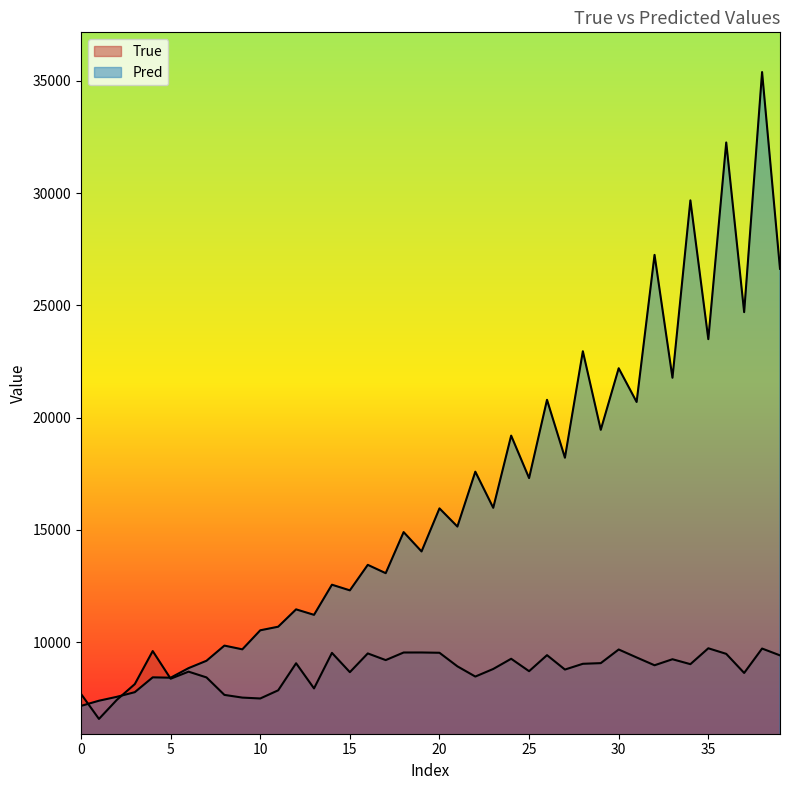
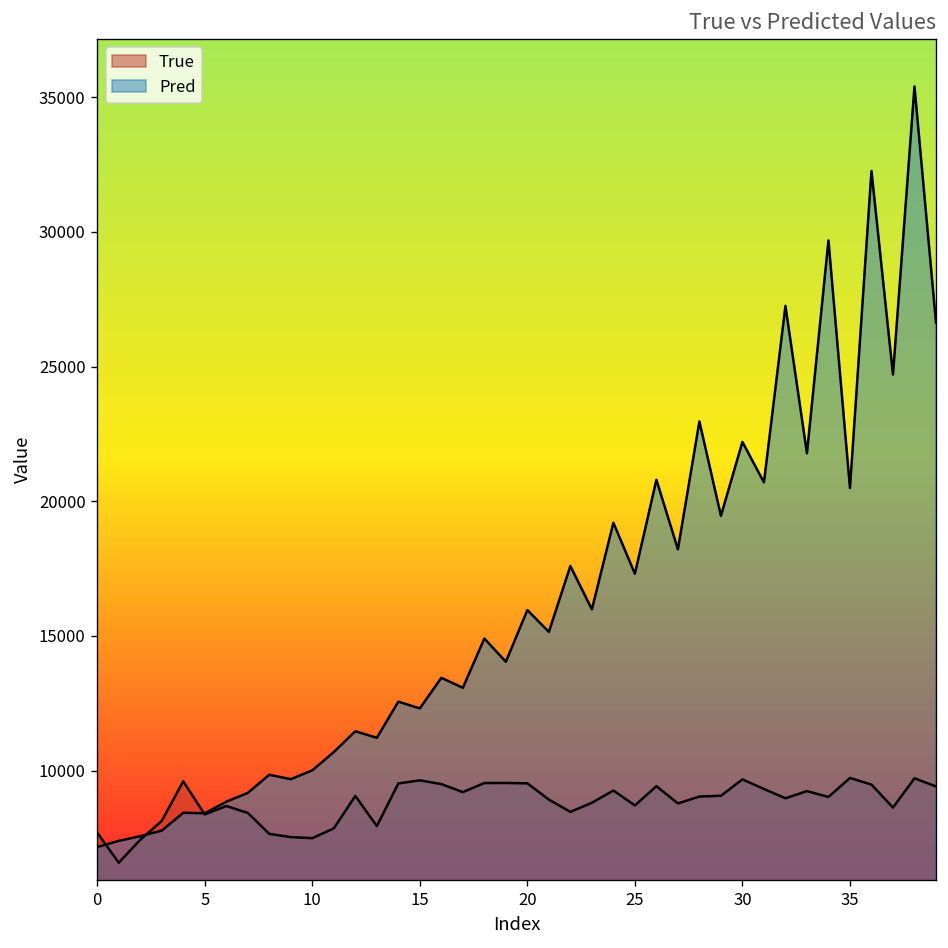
Pred, 10: 10500 -> 10000
True, 15: 8700 -> 9600
Pred, 35: 23500 -> 20500
